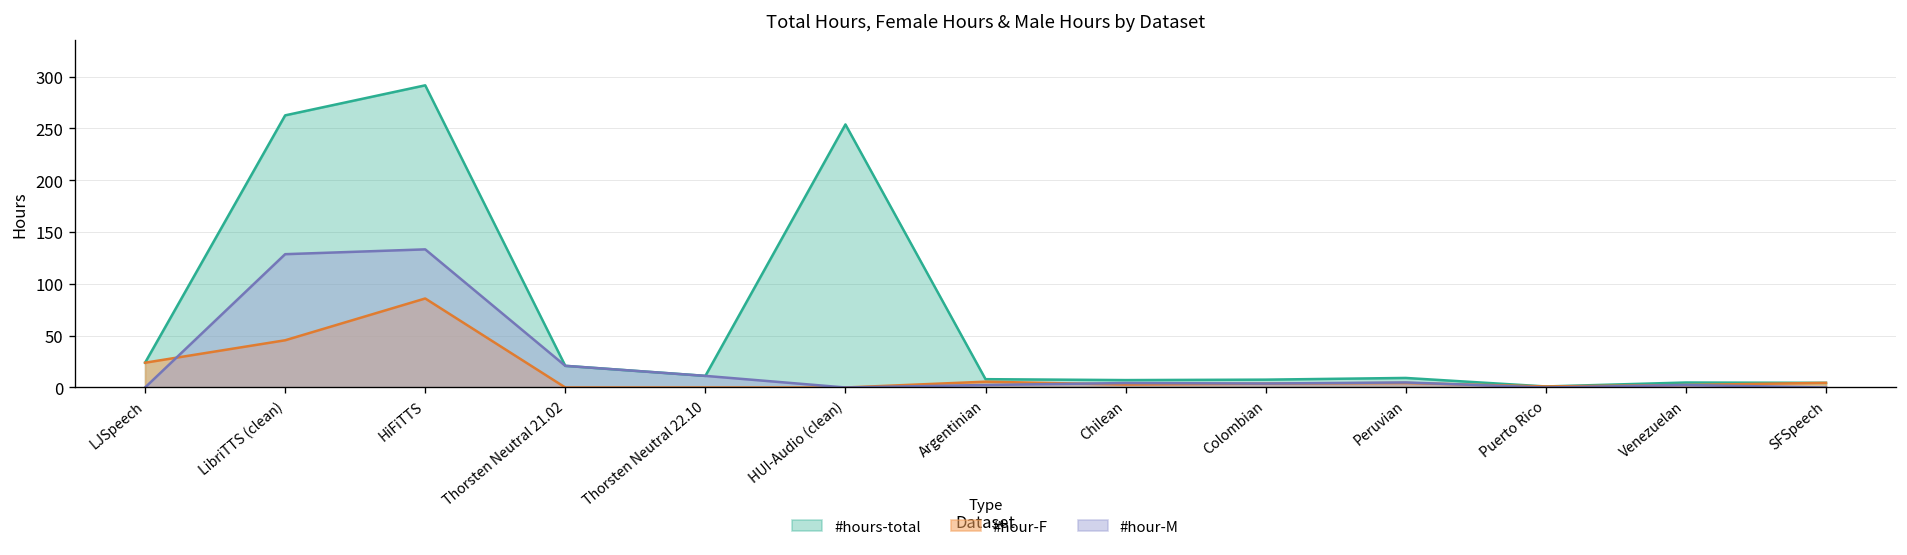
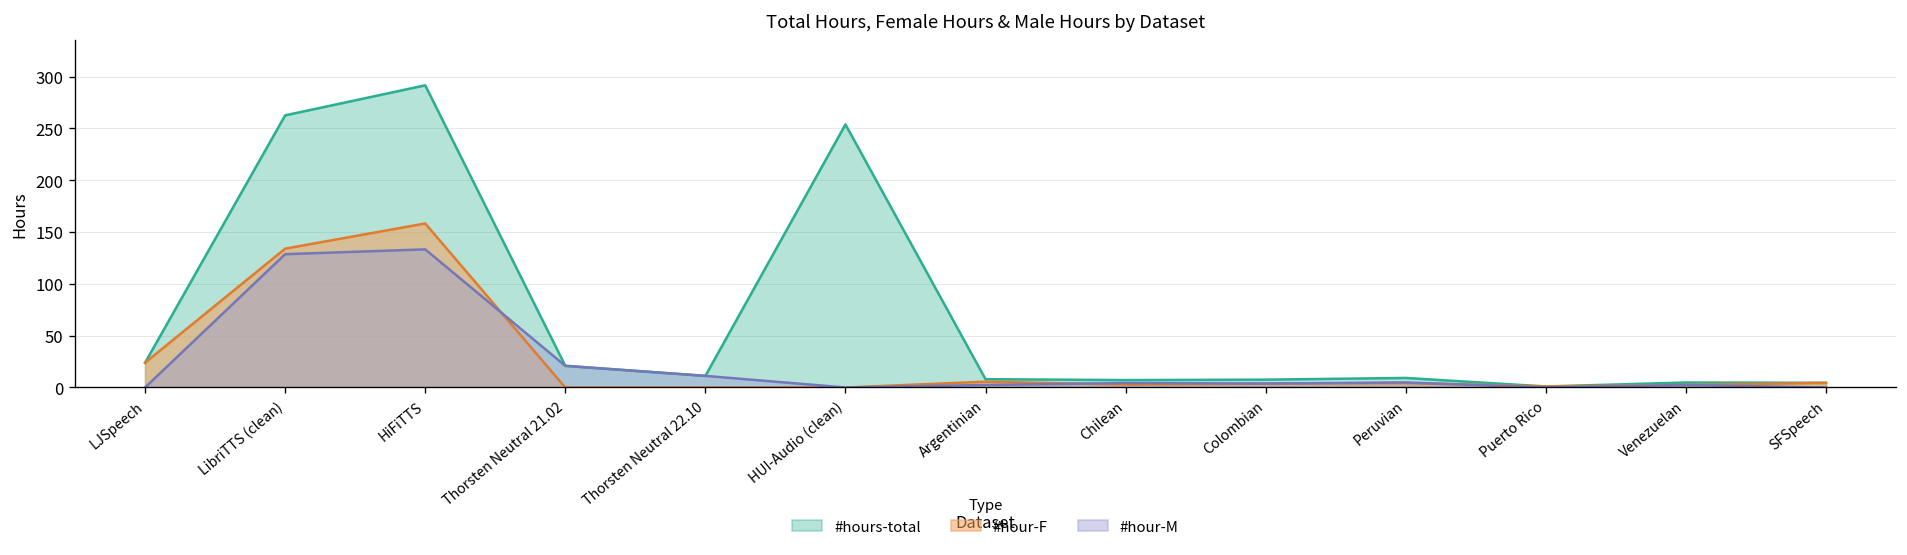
#hour-F, LibriTTS (clean): 50 -> 130
#hour-F, HiFiTTS: 90 -> 160
